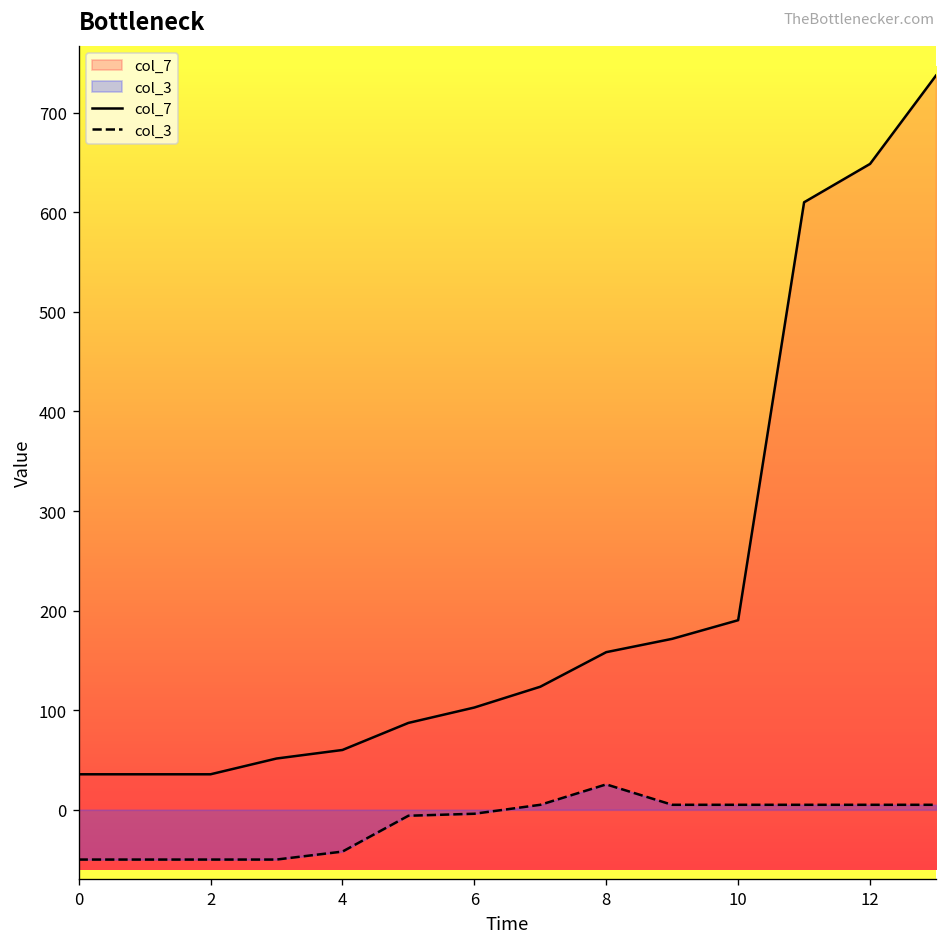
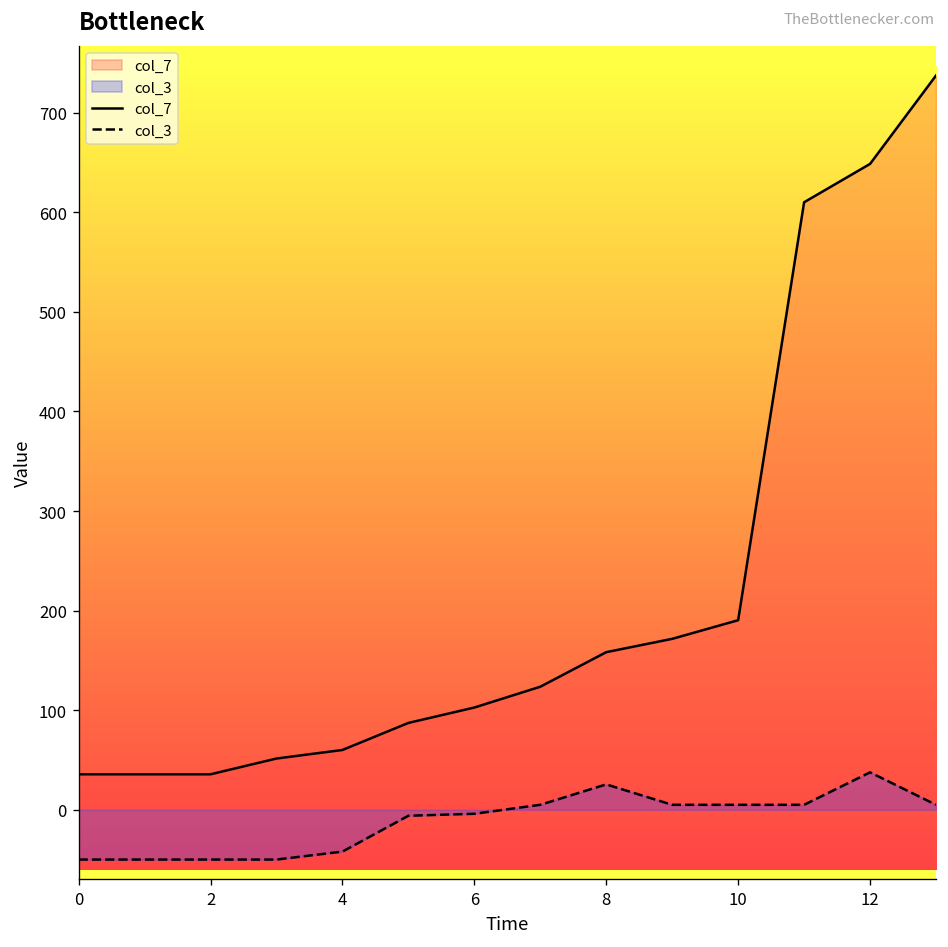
col_3, 12: 10 -> 40
